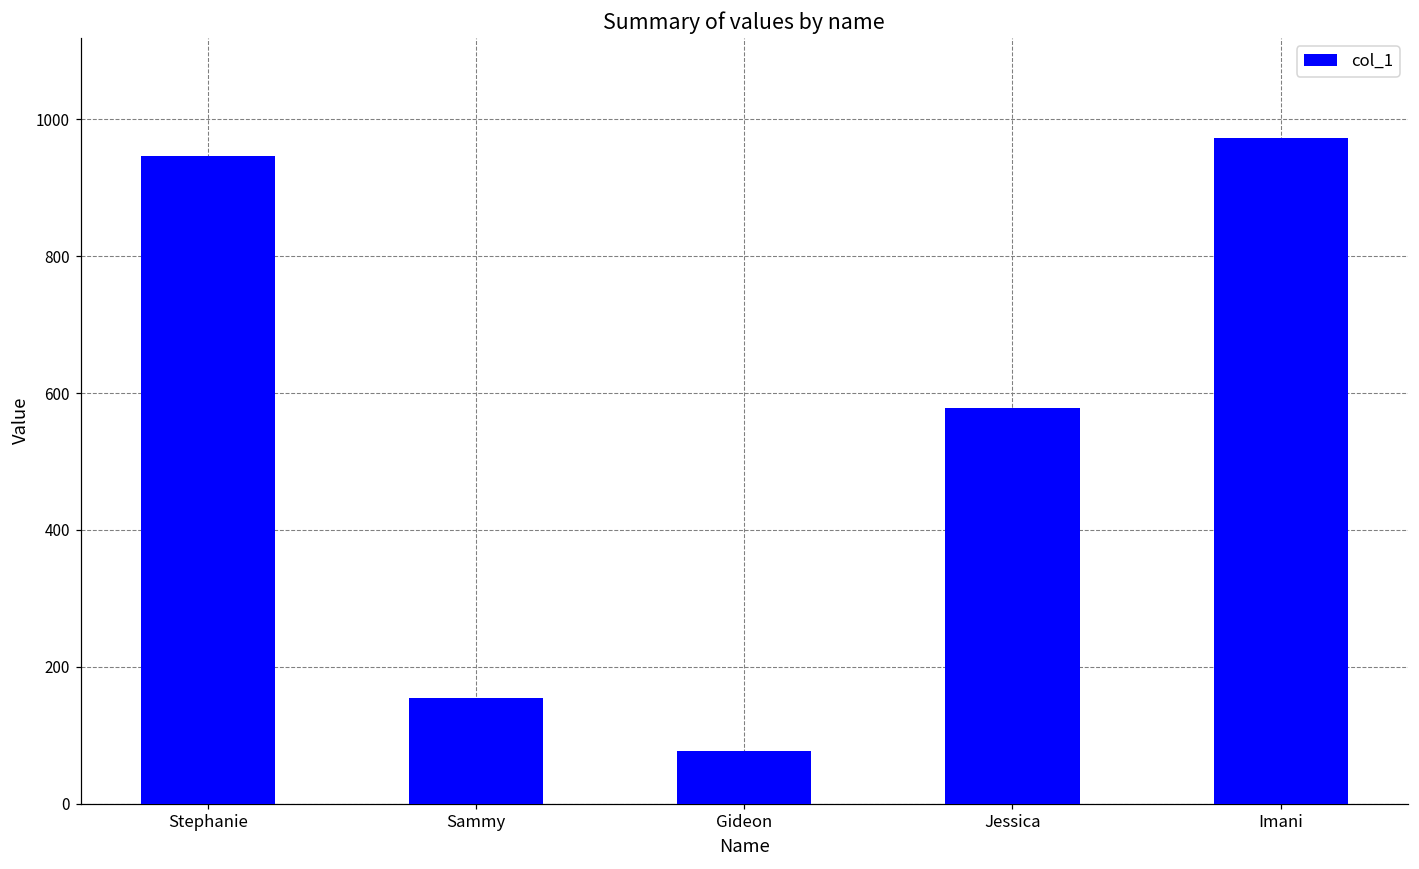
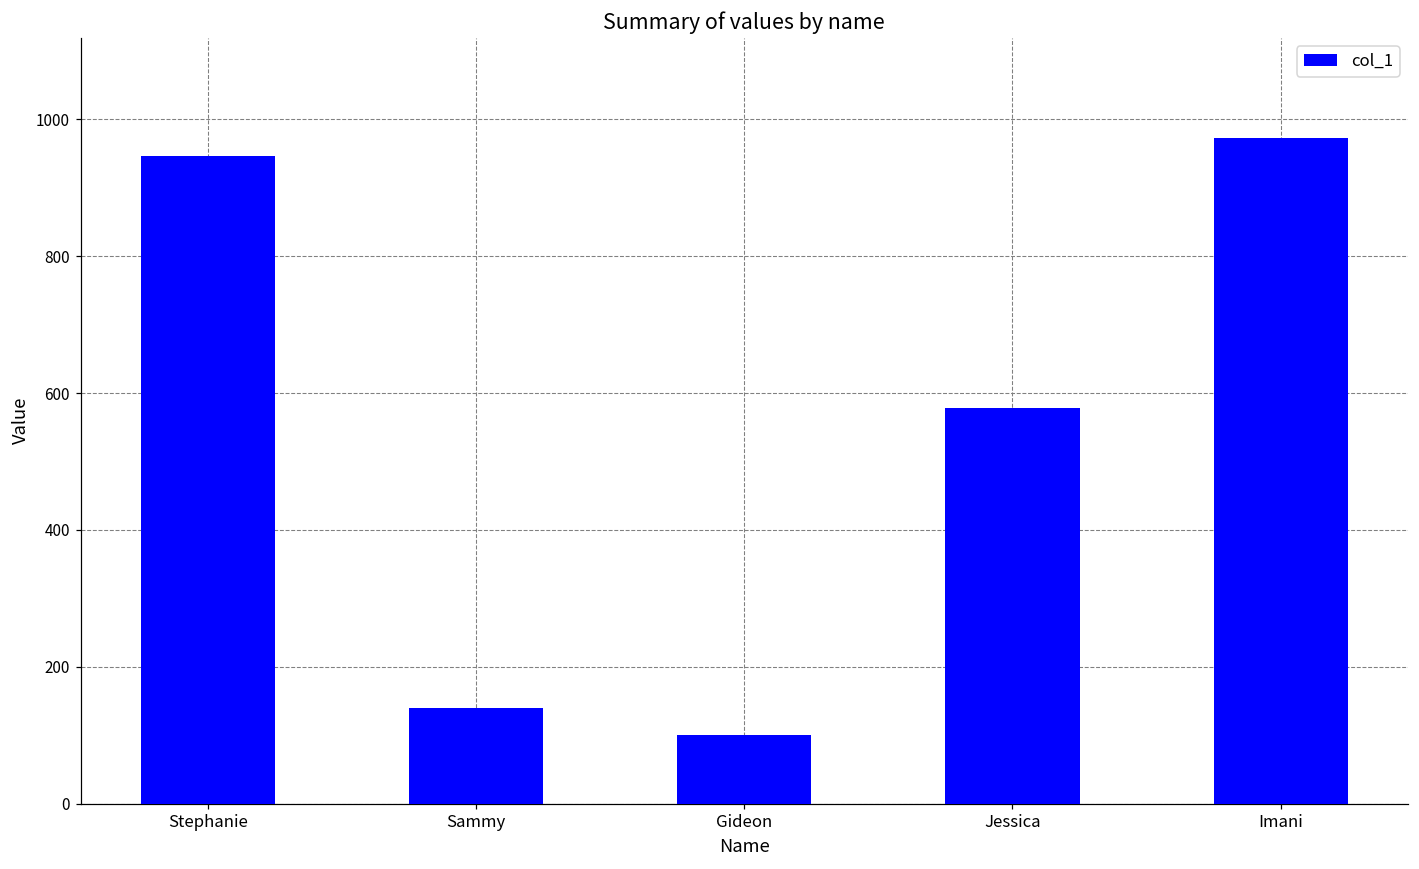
Sammy: 160 -> 140
Gideon: 80 -> 100
